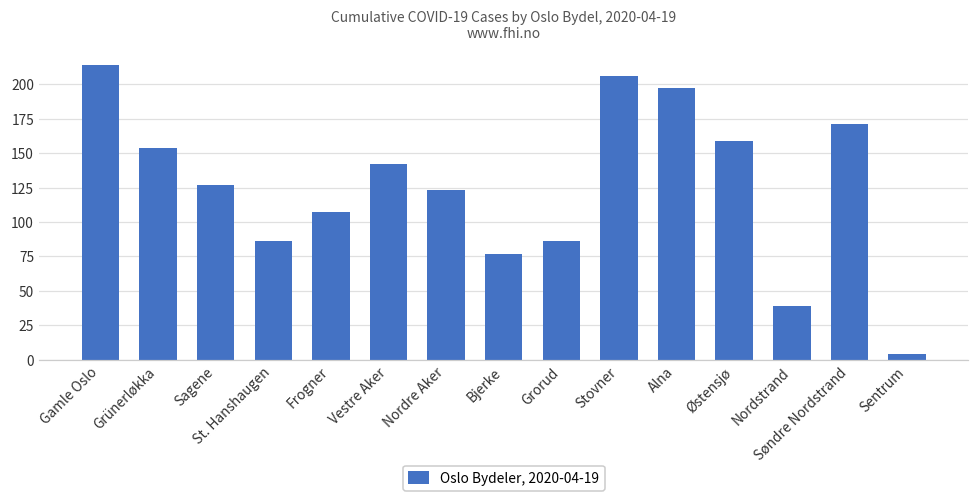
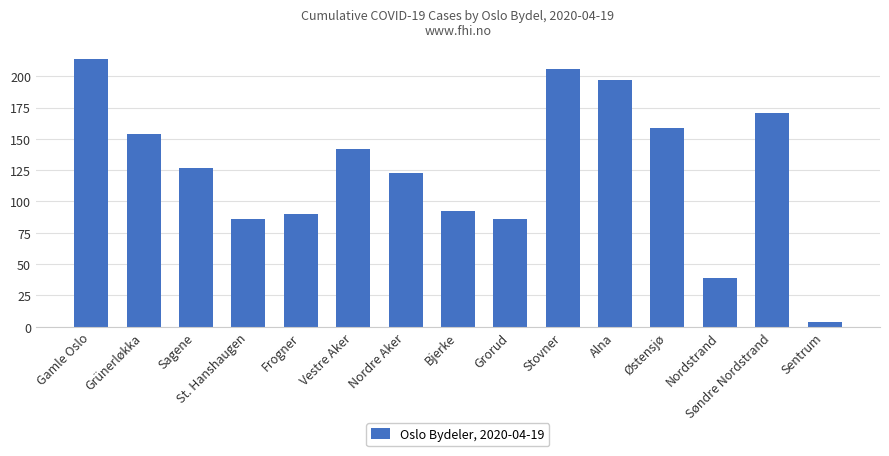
Frogner: 107 -> 90
Bjerke: 77 -> 92
